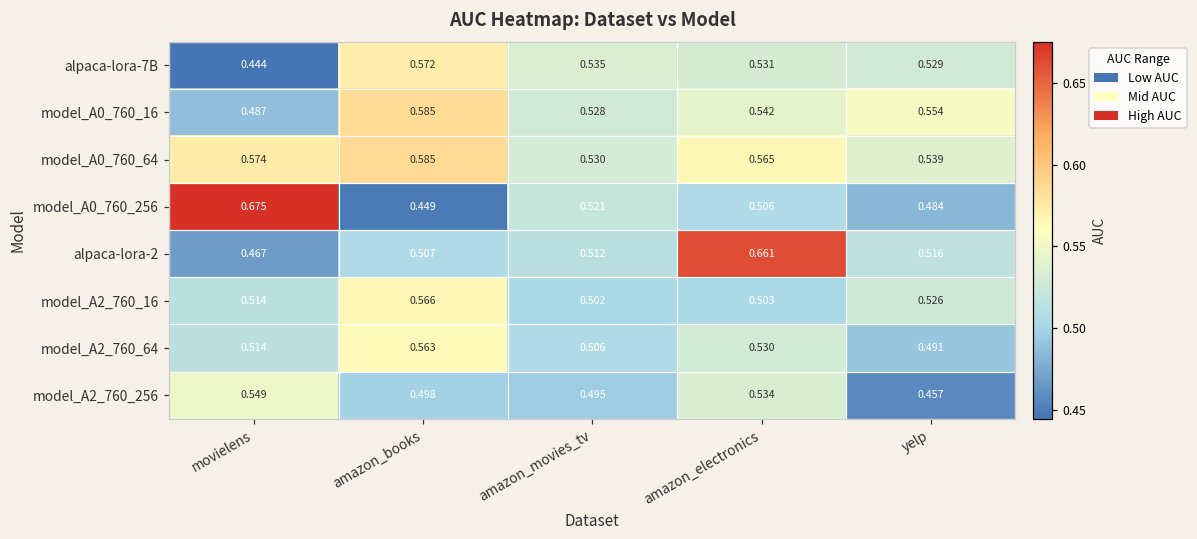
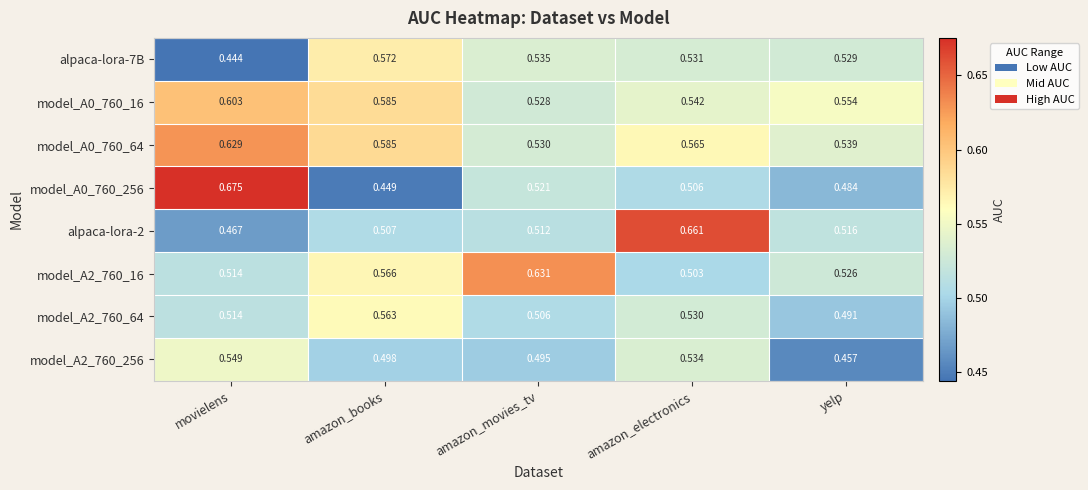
model_A0_760_16, movielens: 0.487 -> 0.603
model_A0_760_64, movielens: 0.574 -> 0.629
model_A2_760_16, amazon_movies_tv: 0.502 -> 0.631
